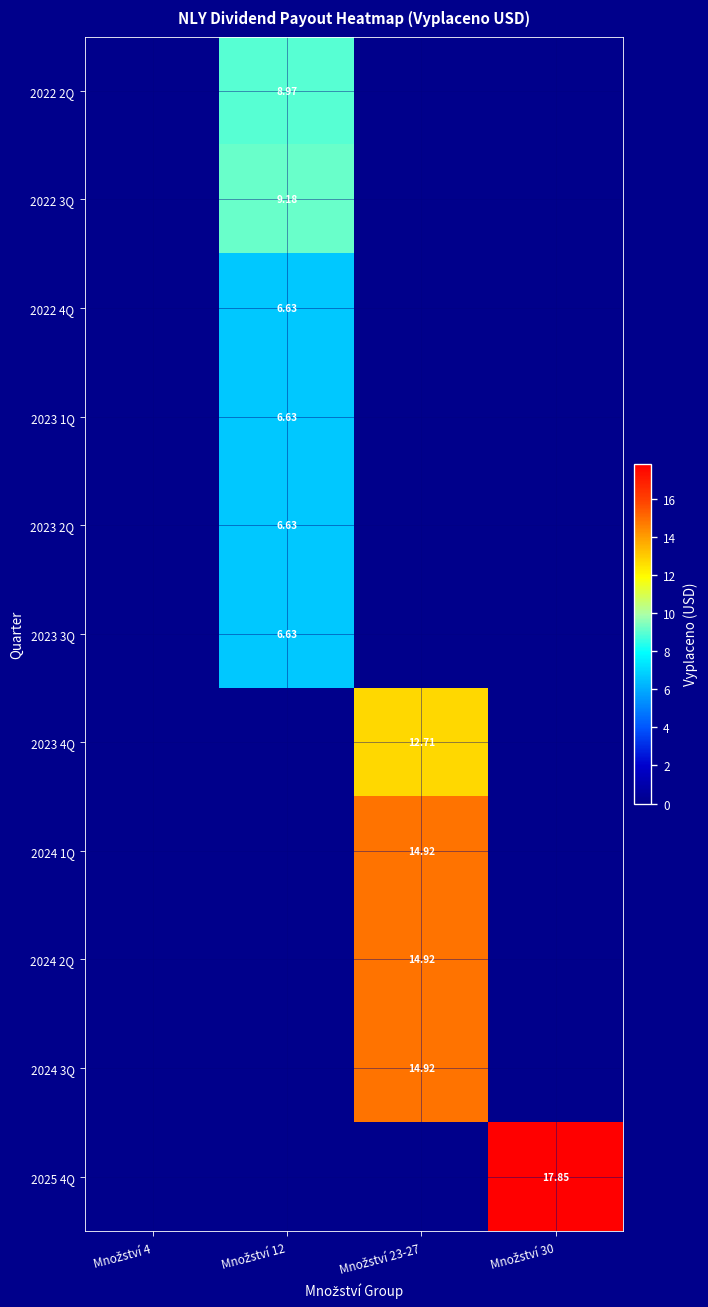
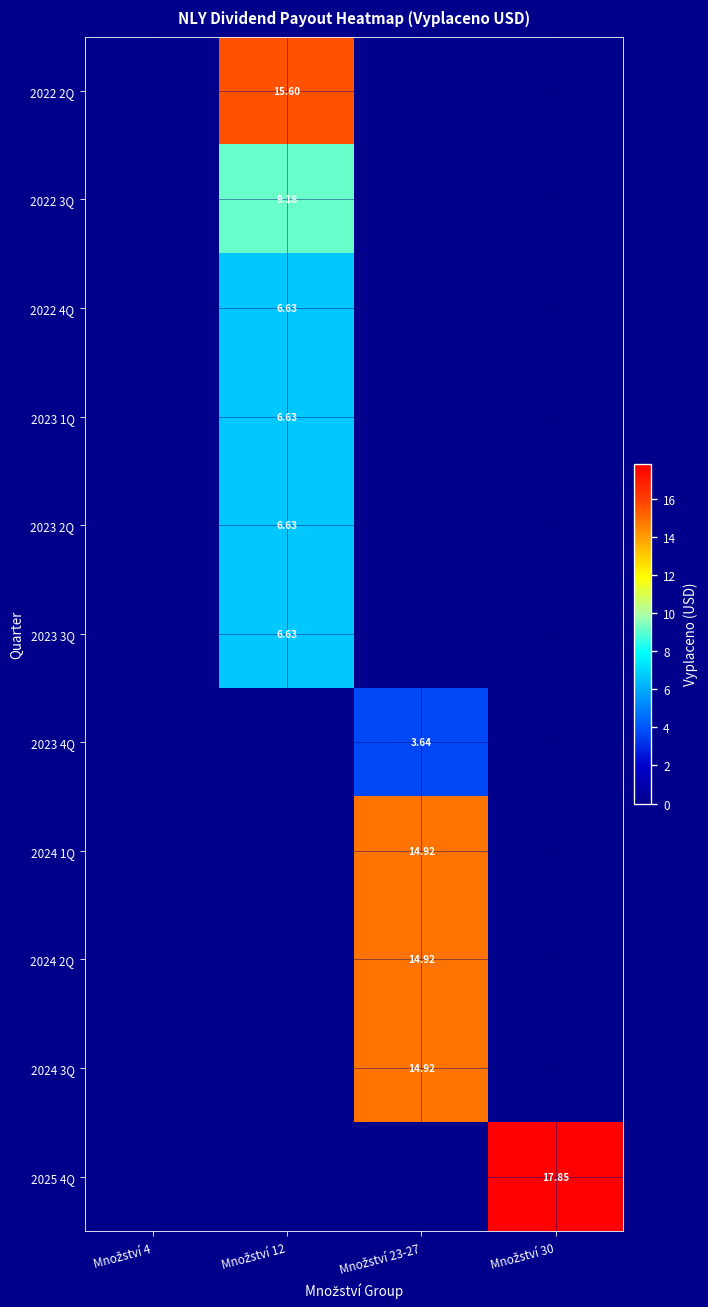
2022 2Q, Množství 12: 8.97 -> 15.60
2023 4Q, Množství 23-27: 12.71 -> 3.64
